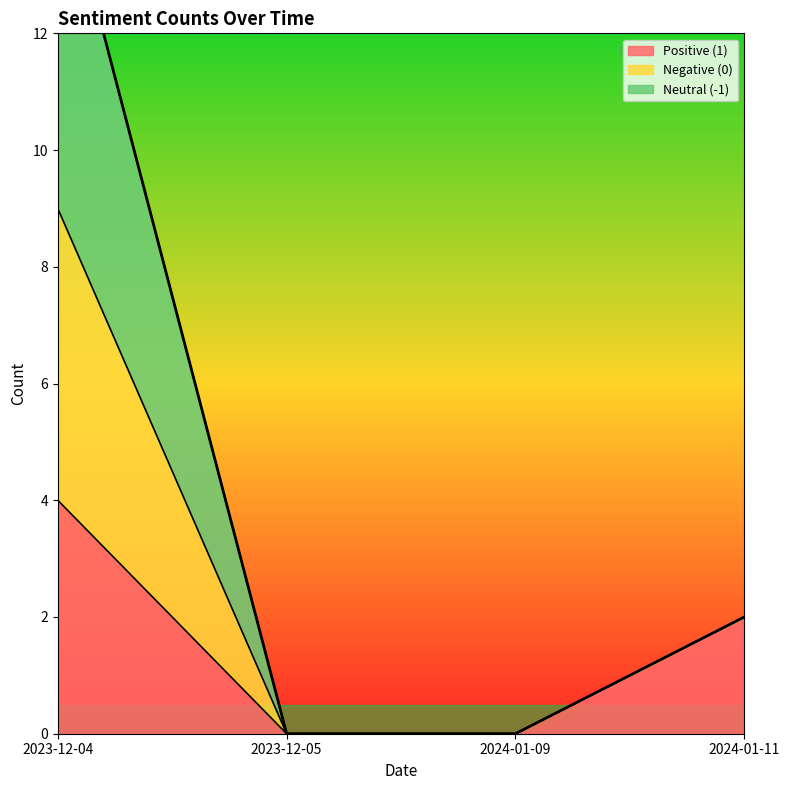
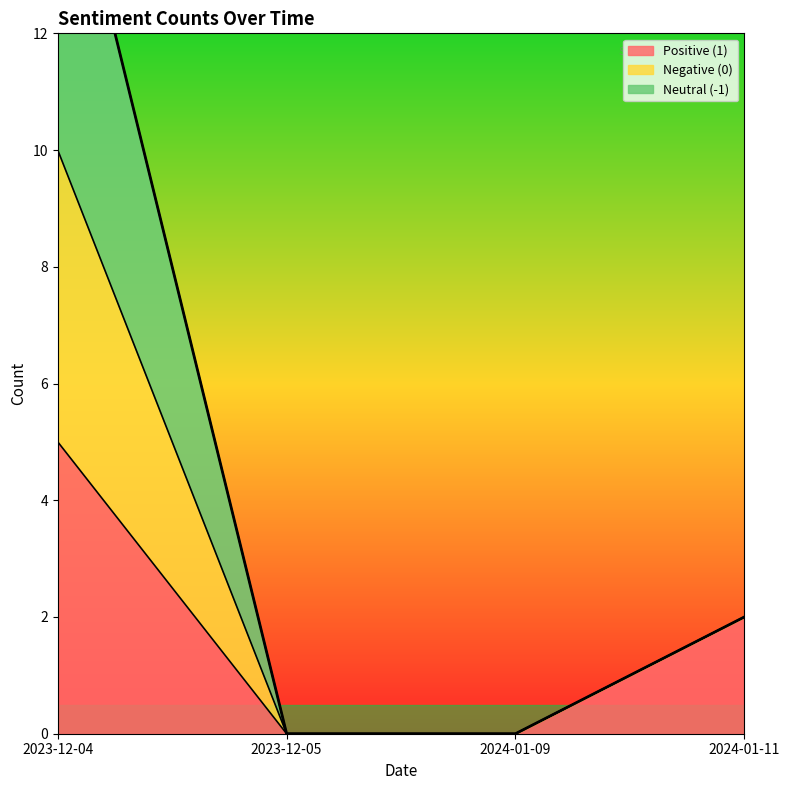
Positive (1), 2023-12-04: 4 -> 5
